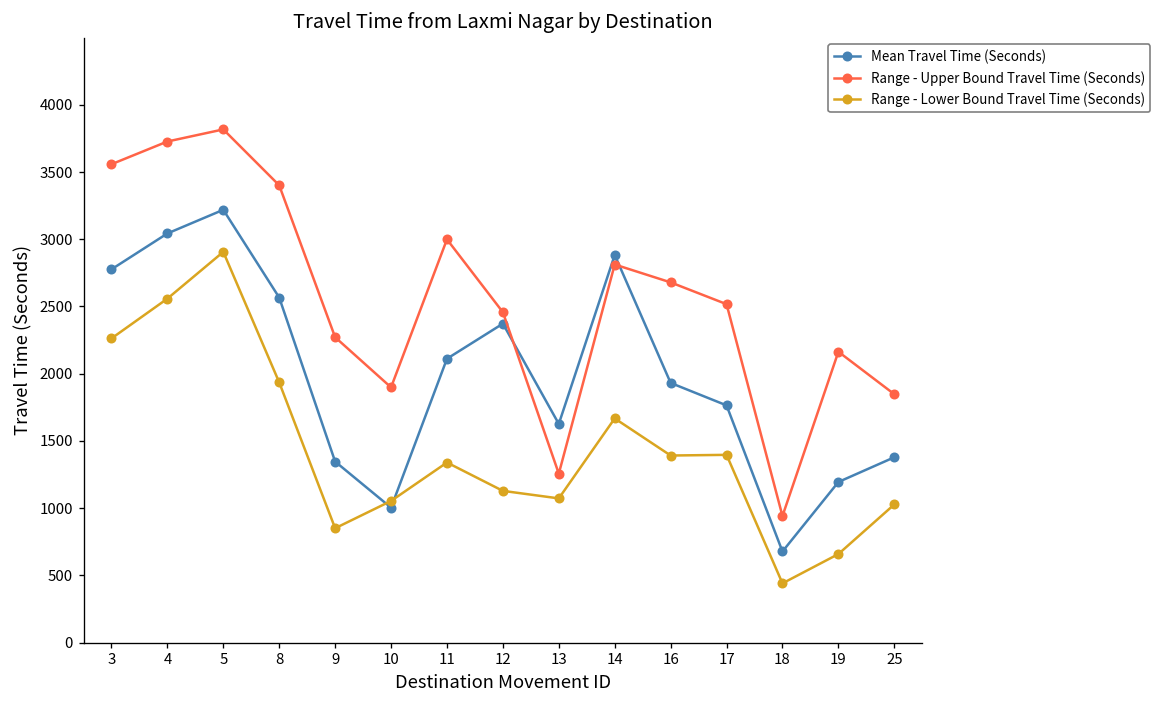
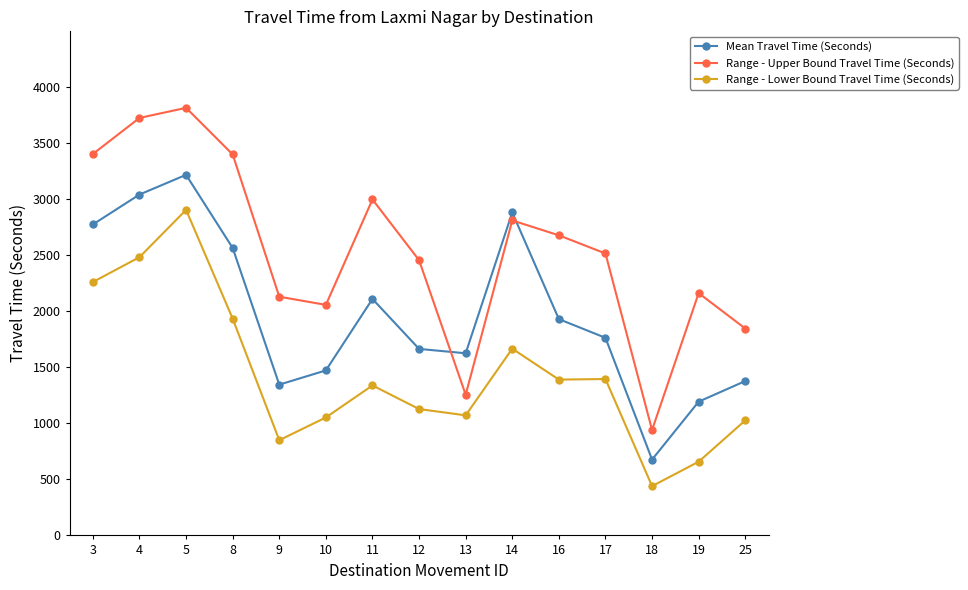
Range - Upper Bound Travel Time (Seconds), 3: 3560 -> 3410
Range - Lower Bound Travel Time (Seconds), 4: 2560 -> 2480
Range - Upper Bound Travel Time (Seconds), 9: 2270 -> 2130
Mean Travel Time (Seconds), 10: 1000 -> 1470
Range - Upper Bound Travel Time (Seconds), 10: 1900 -> 2060
Mean Travel Time (Seconds), 12: 2370 -> 1670
